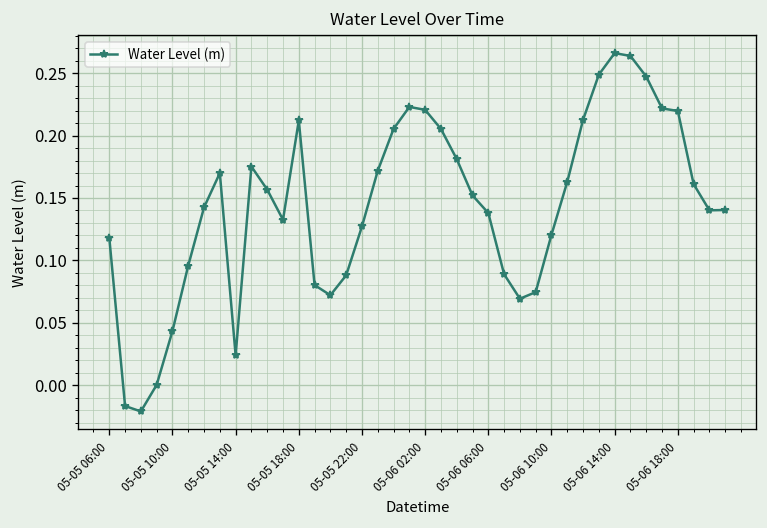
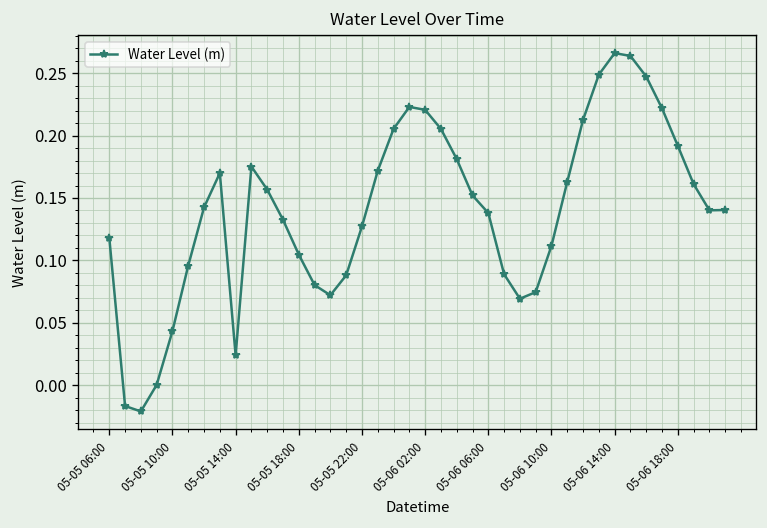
05-05 18:00: 0.212 -> 0.105
05-06 10:00: 0.121 -> 0.112
05-06 18:00: 0.220 -> 0.192
